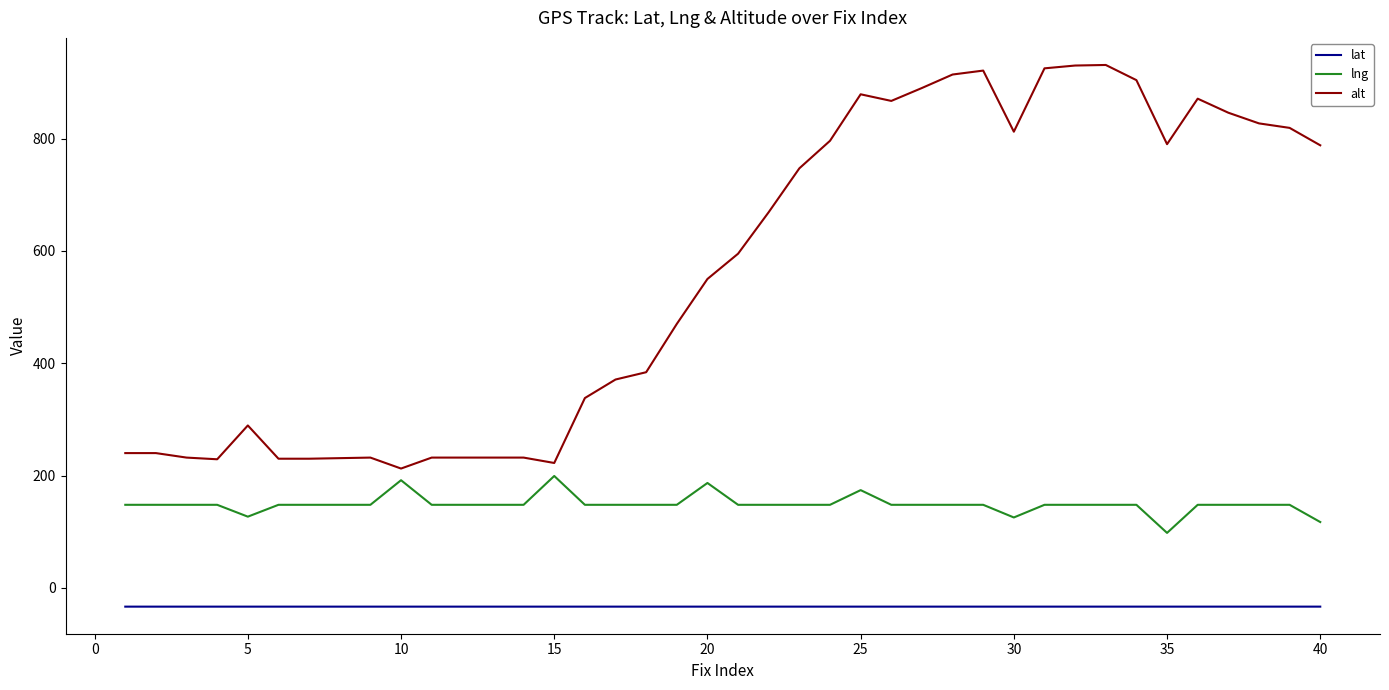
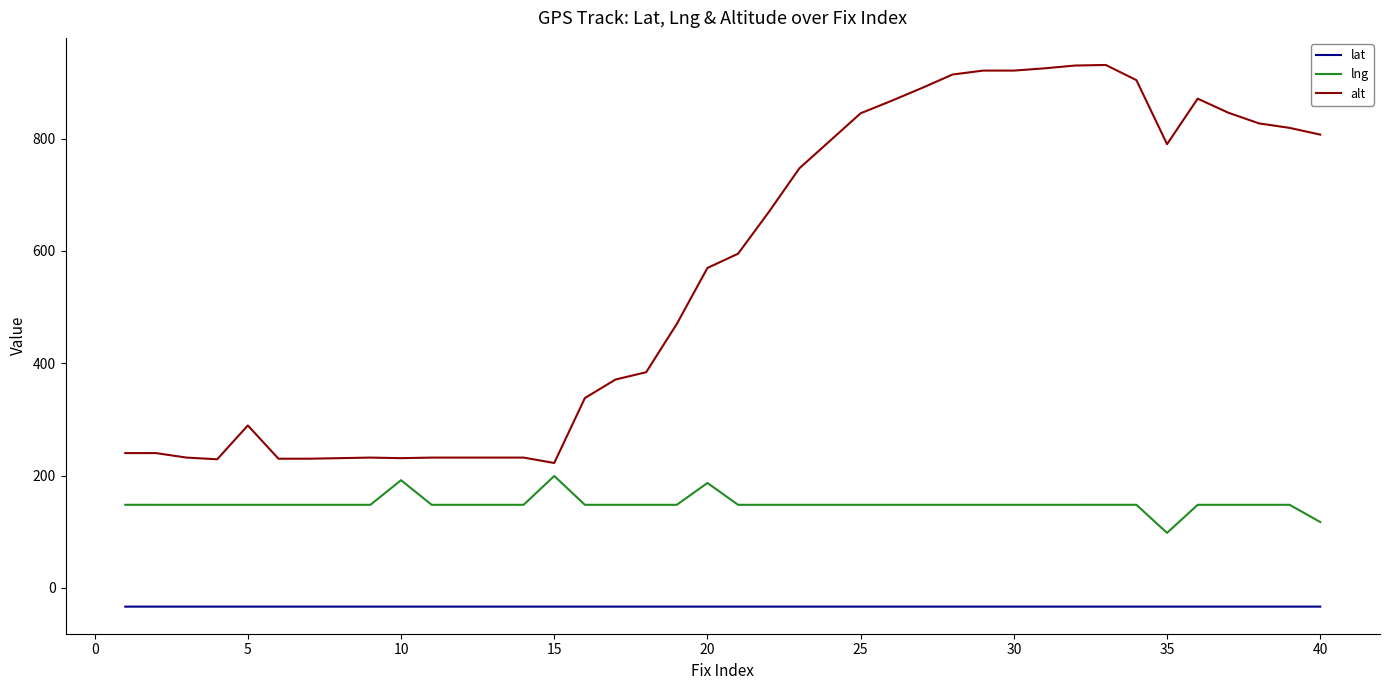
lng, 5: 130 -> 150
alt, 10: 210 -> 230
alt, 20: 550 -> 570
lng, 25: 170 -> 150
alt, 25: 880 -> 850
lng, 30: 130 -> 150
alt, 30: 810 -> 920
alt, 40: 790 -> 810
